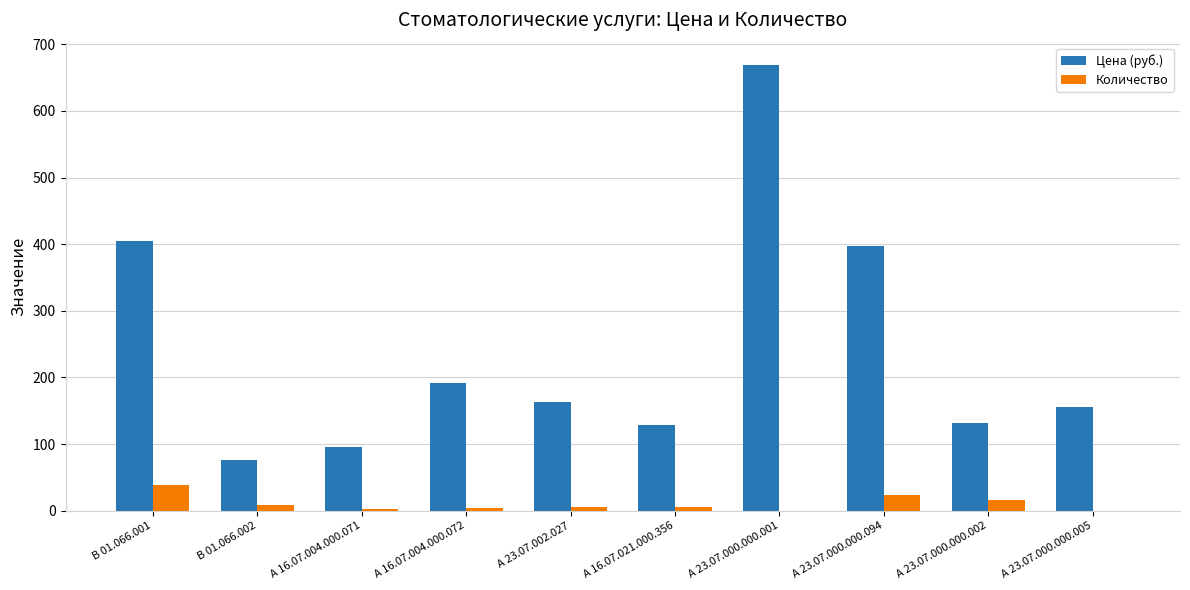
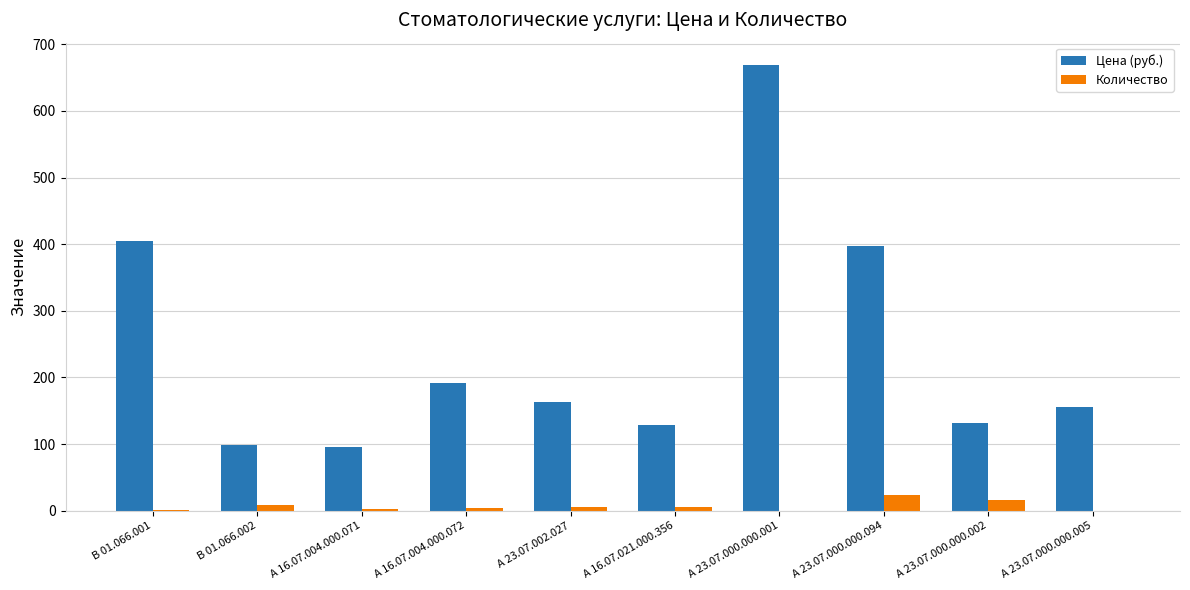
Количество, В 01.066.001: 40 -> 0
Цена (руб.), В 01.066.002: 80 -> 100
